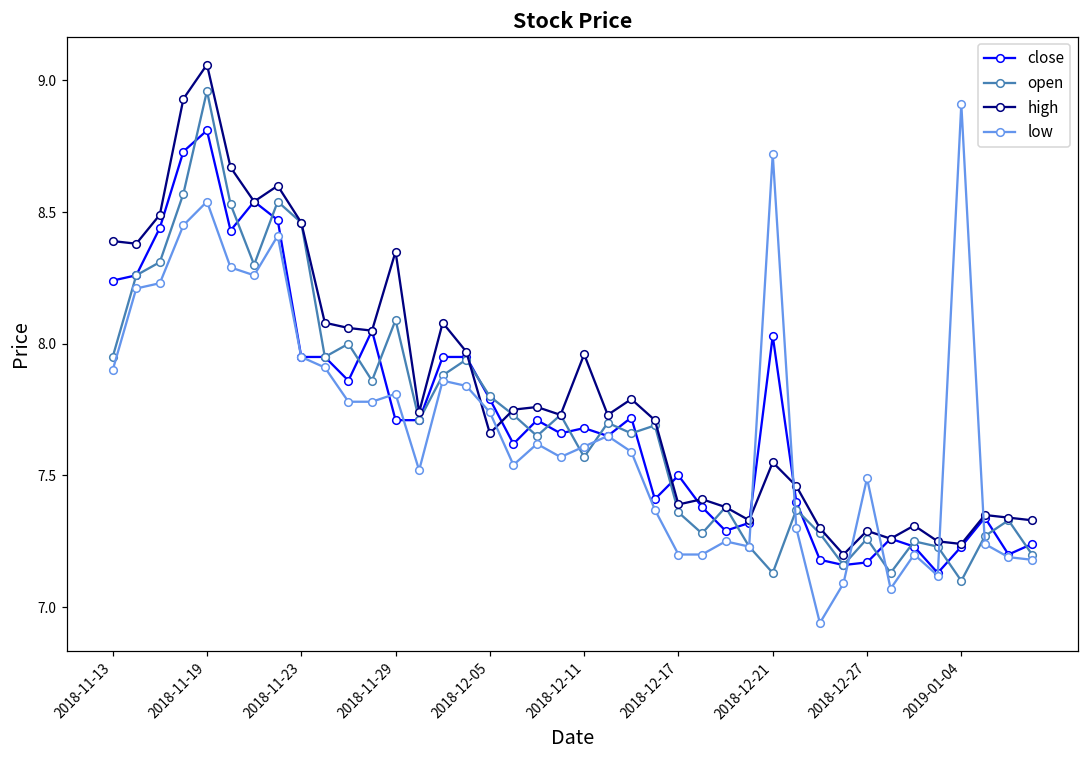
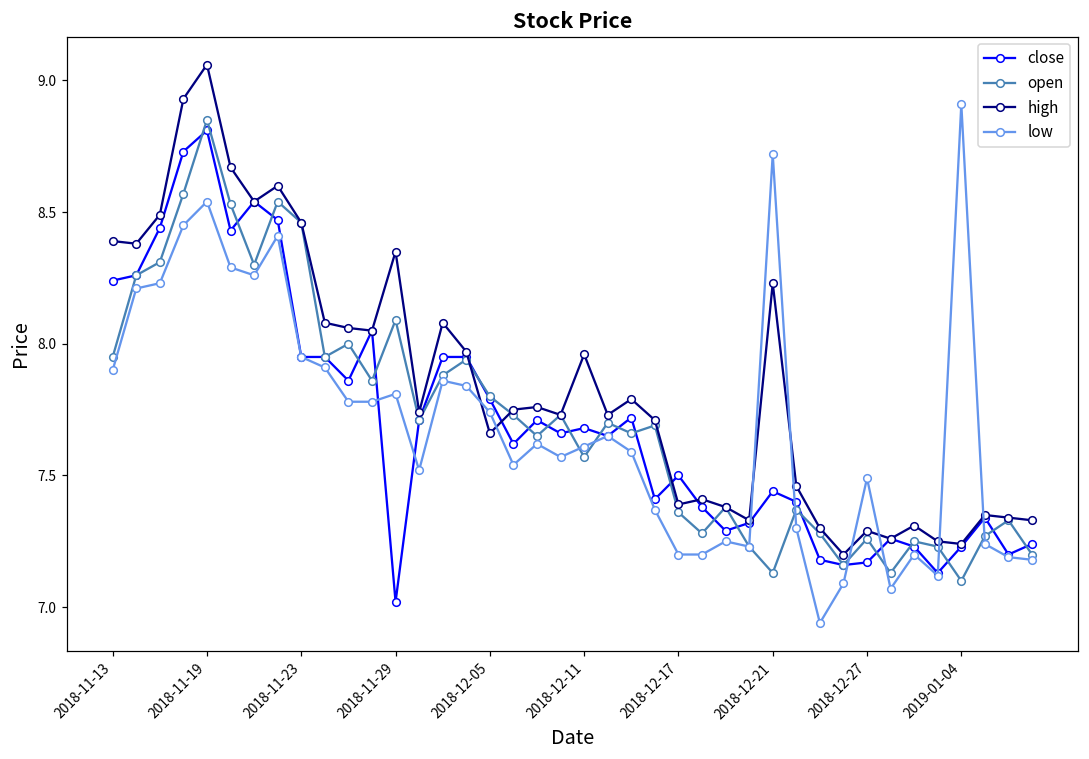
open, 2018-11-19: 8.96 -> 8.85
close, 2018-11-29: 7.71 -> 7.02
close, 2018-12-21: 8.03 -> 7.44
high, 2018-12-21: 7.55 -> 8.23
